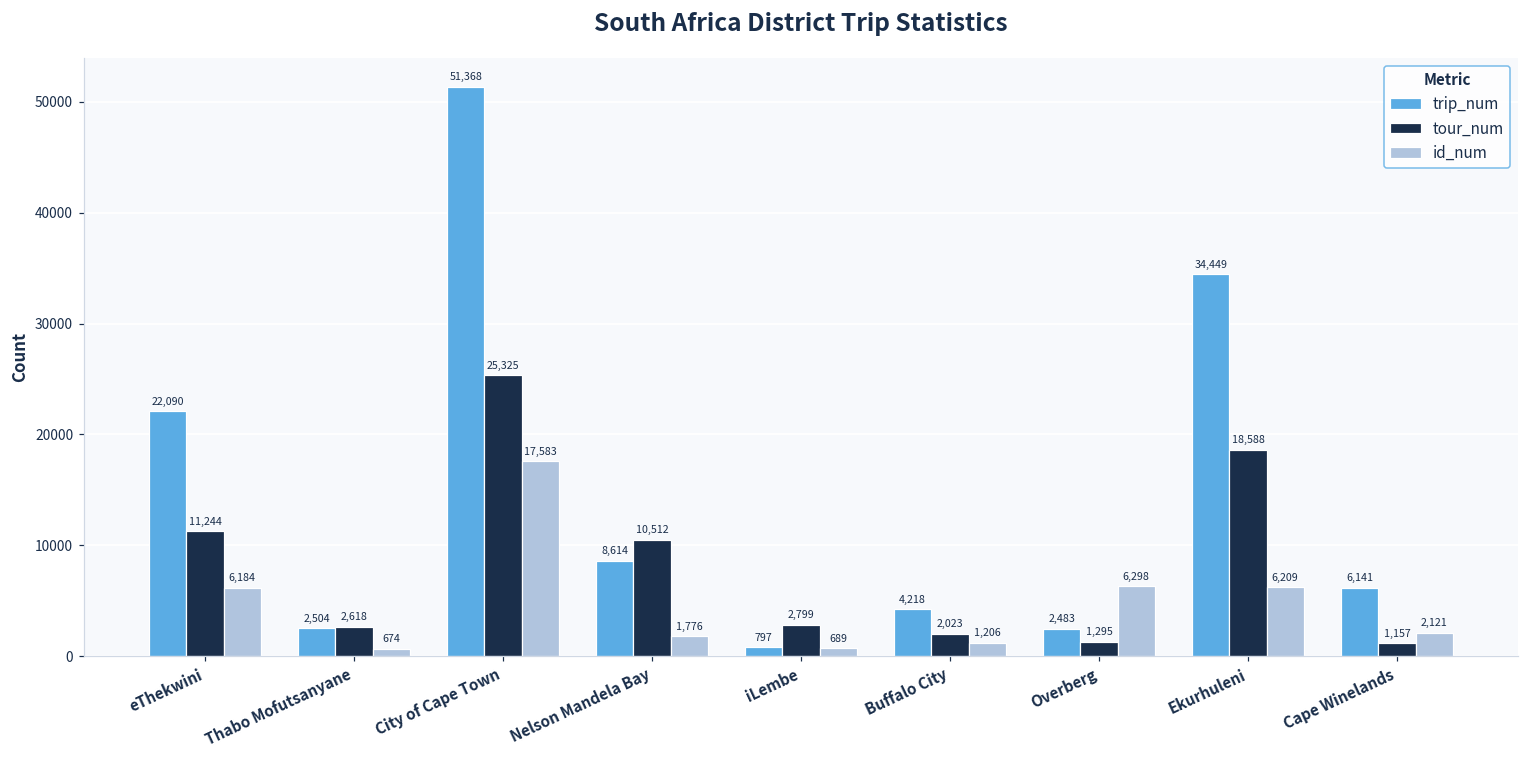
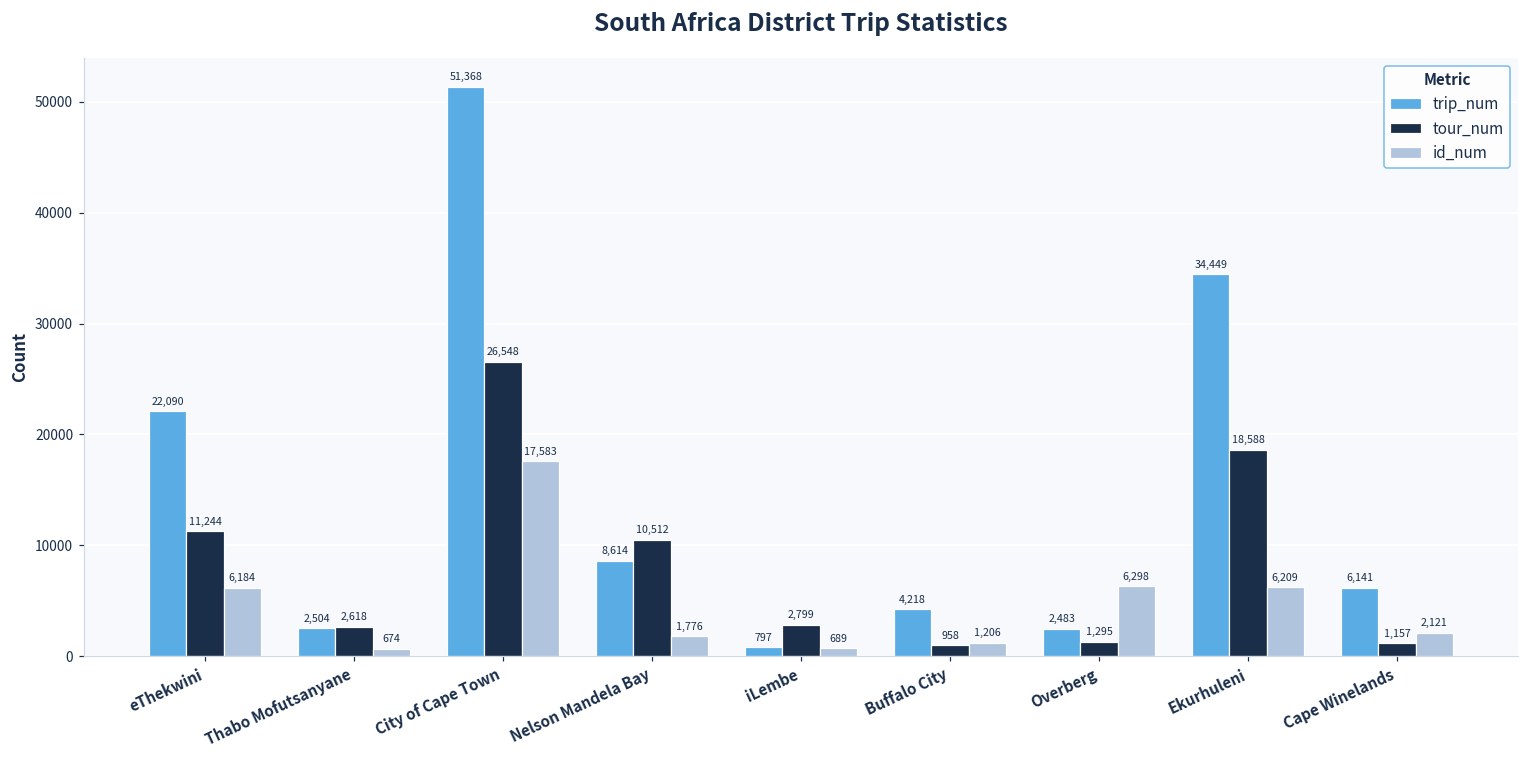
tour_num, City of Cape Town: 25,325 -> 26,548
tour_num, Buffalo City: 2,023 -> 958
